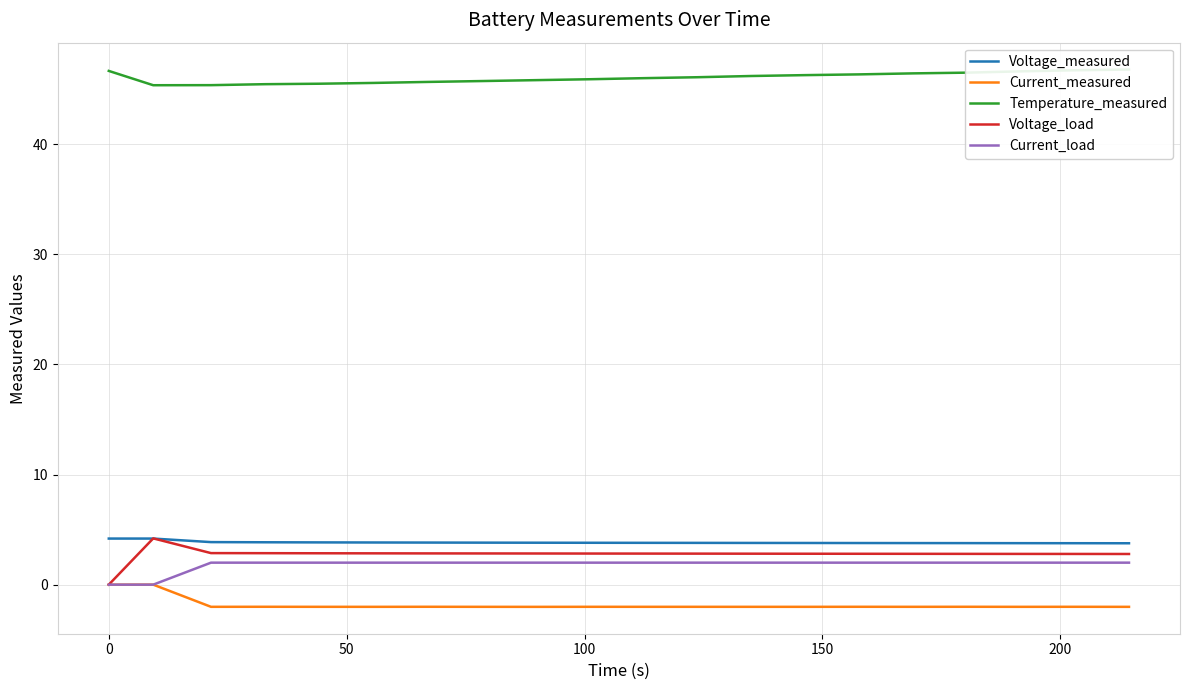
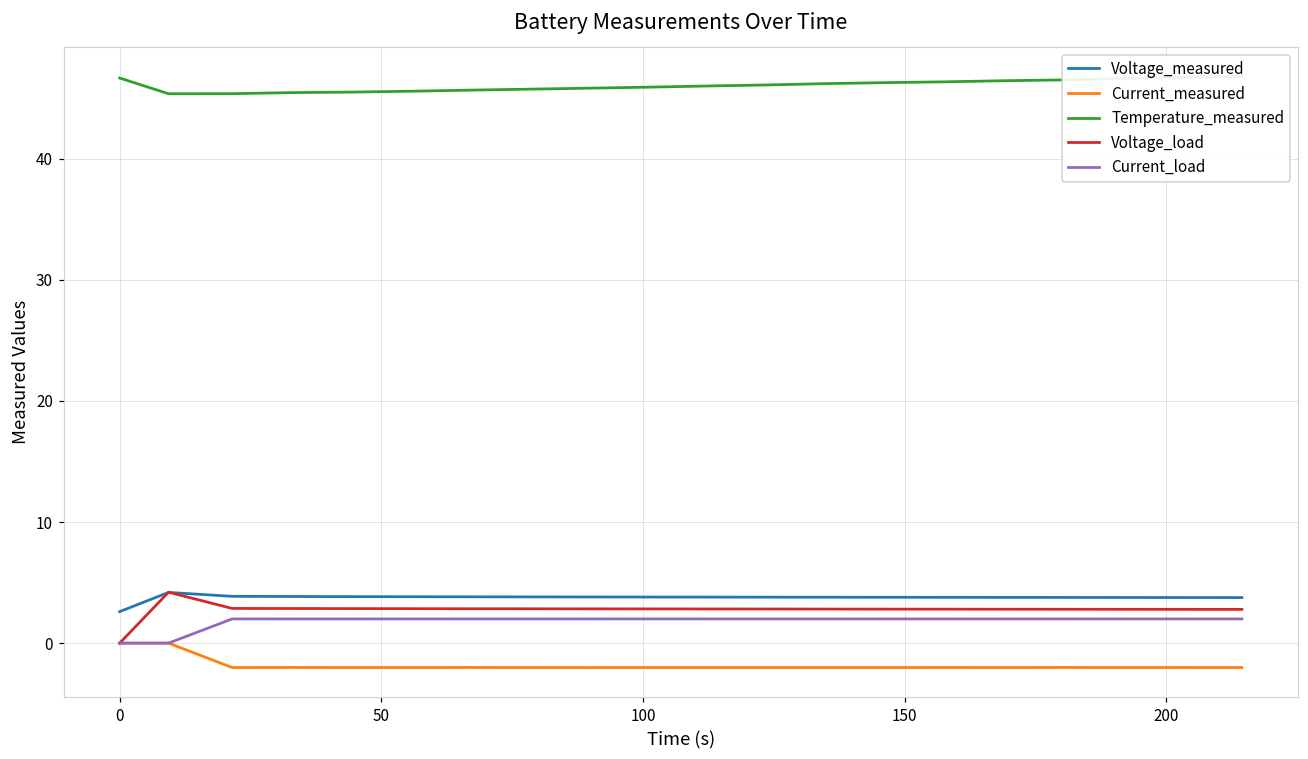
Voltage_measured, 0: 4.2 -> 2.6
